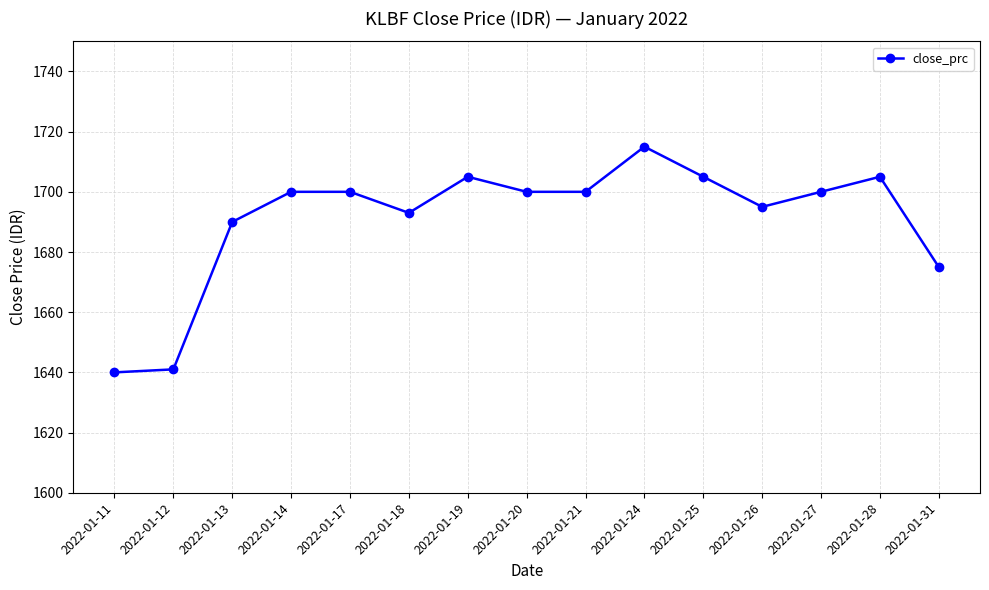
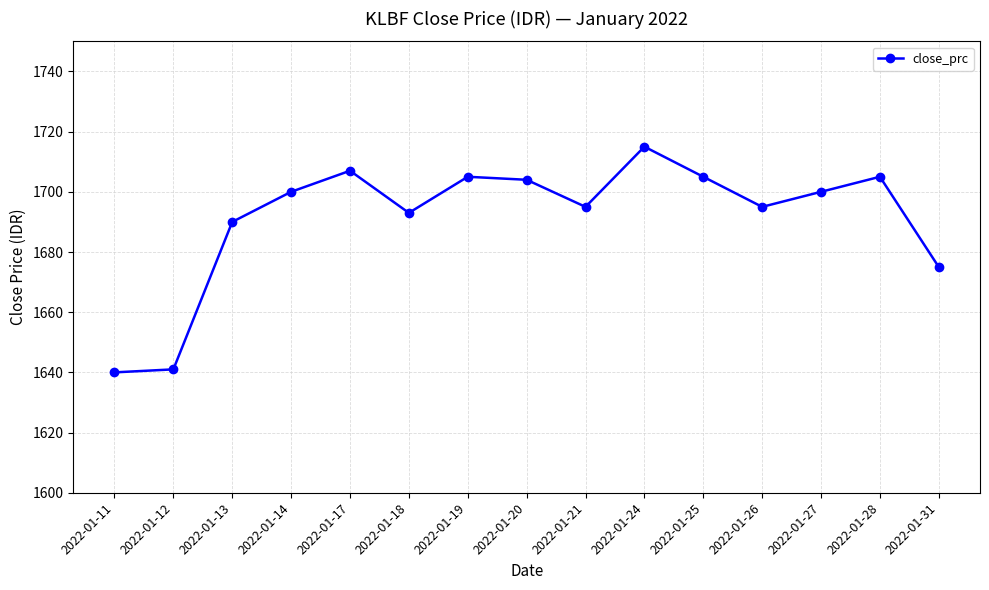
2022-01-17: 1700 -> 1707
2022-01-20: 1700 -> 1704
2022-01-21: 1700 -> 1695
